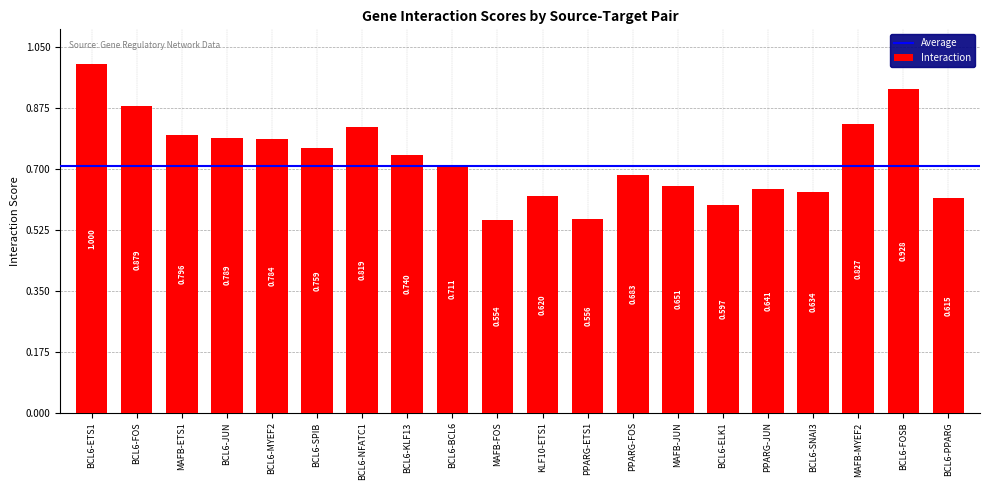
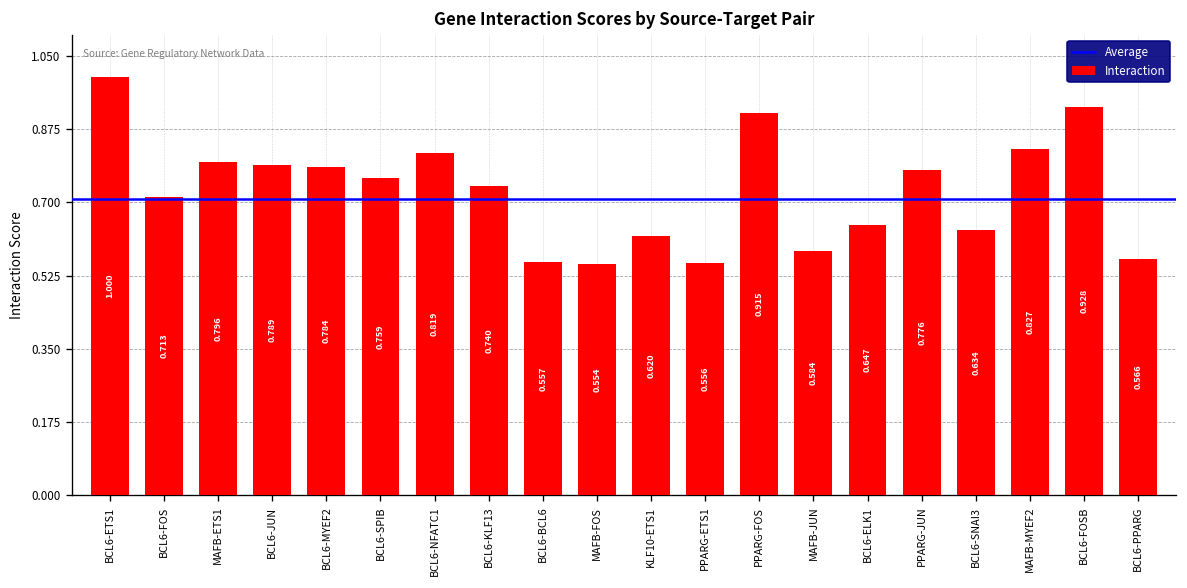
BCL6-FOS: 0.879 -> 0.713
BCL6-BCL6: 0.711 -> 0.557
PPARG-FOS: 0.683 -> 0.915
MAFB-JUN: 0.651 -> 0.584
BCL6-ELK1: 0.597 -> 0.647
PPARG-JUN: 0.641 -> 0.776
BCL6-PPARG: 0.615 -> 0.566
